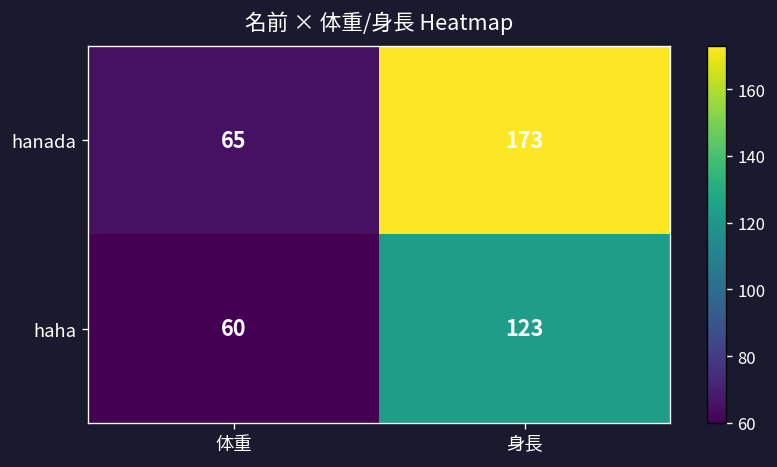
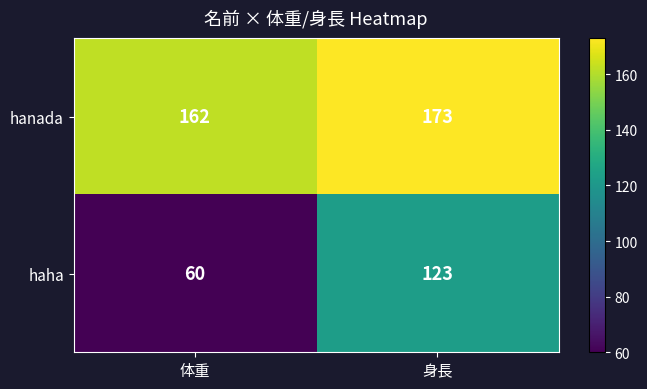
hanada, 体重: 65 -> 162
